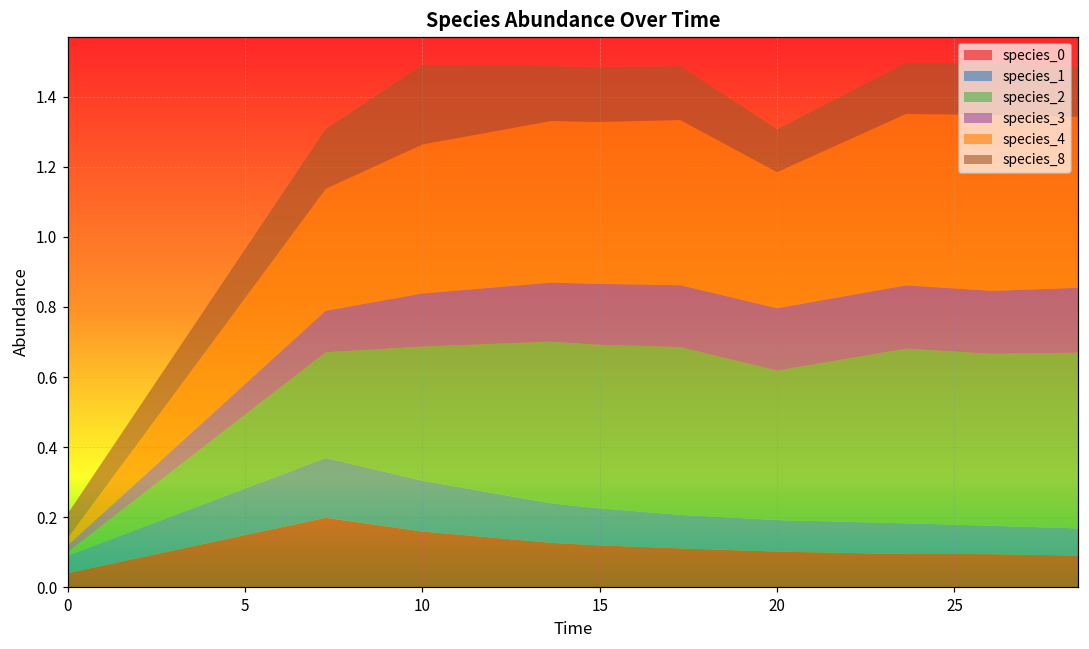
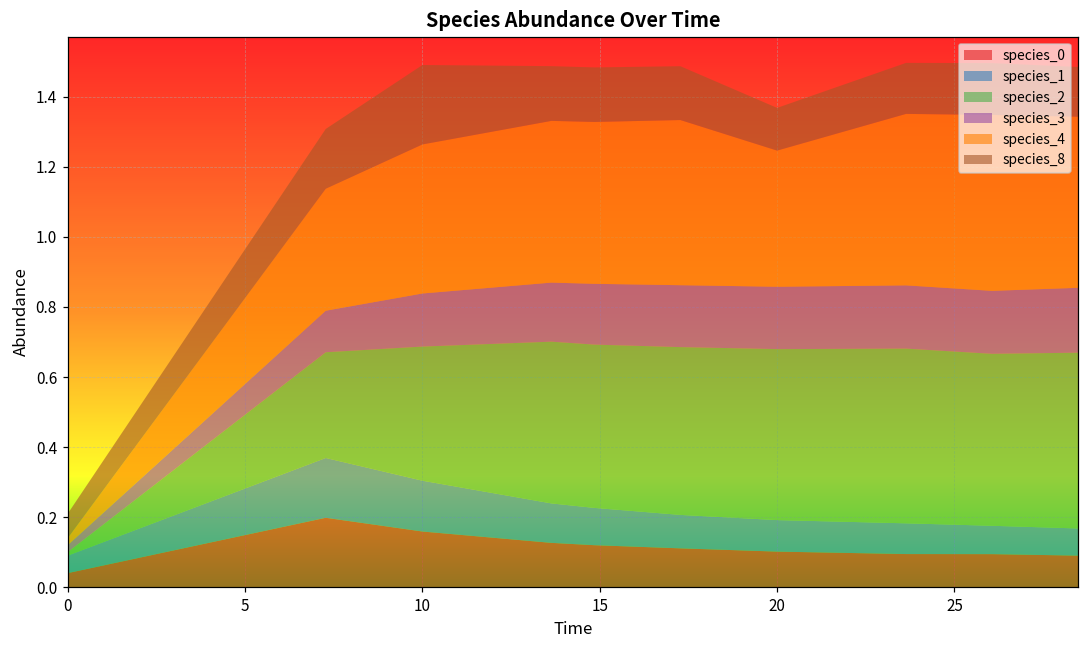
species_2, 20: 0.43 -> 0.49
